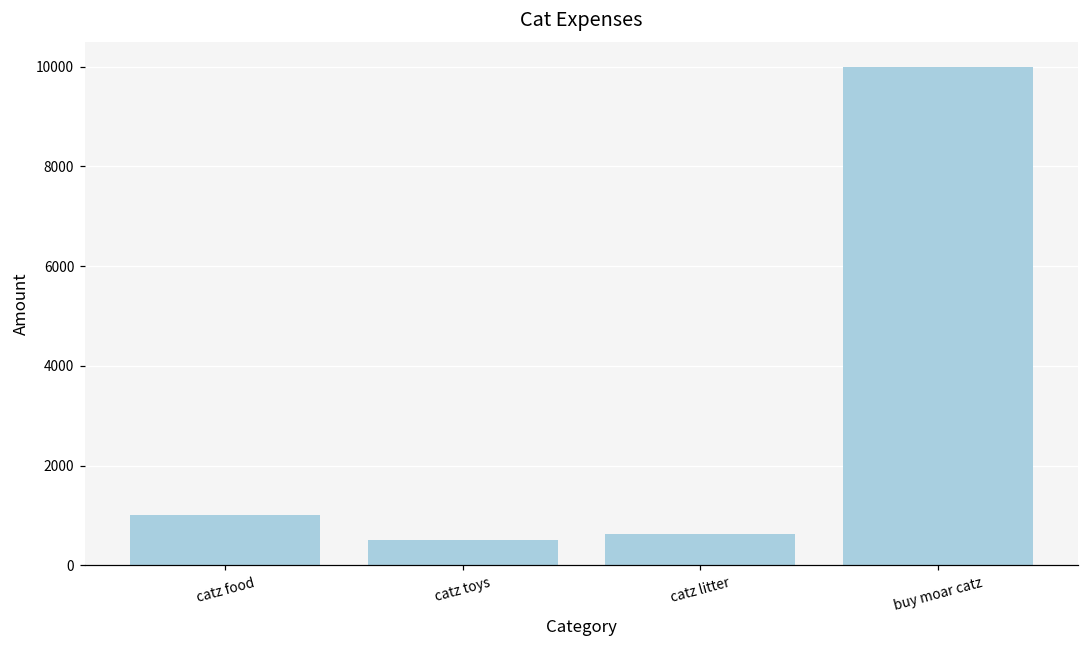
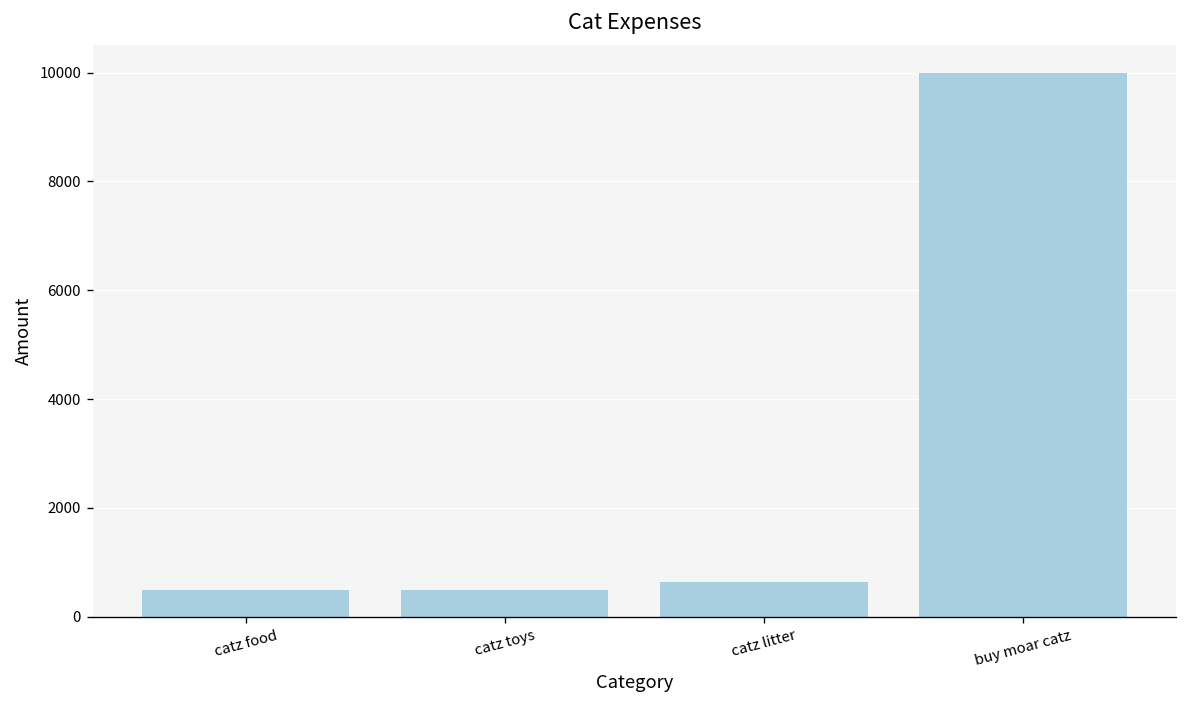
catz food: 1000 -> 500
